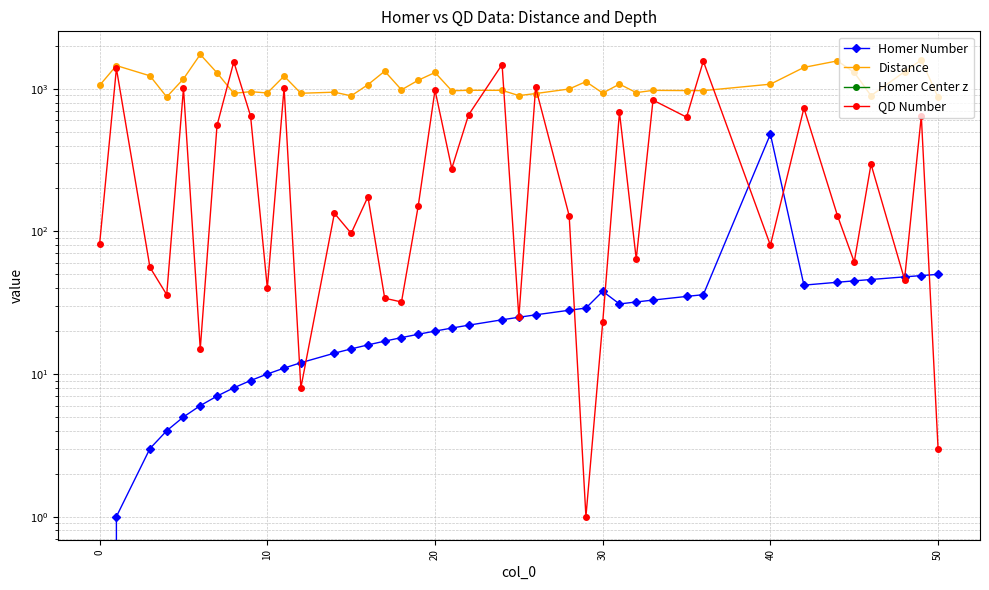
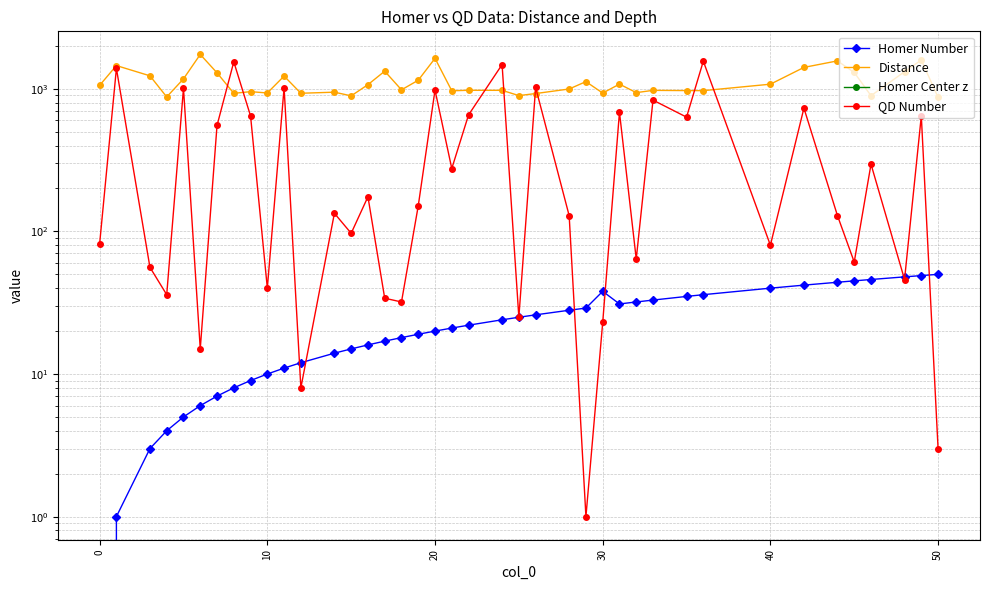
Distance, 20: 1300 -> 1600
Homer Number, 40: 480 -> 40
